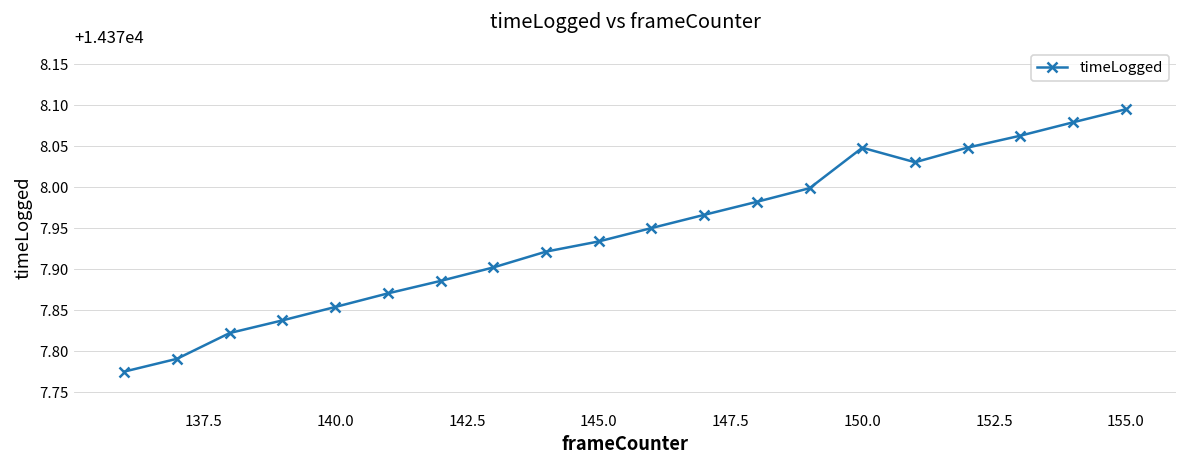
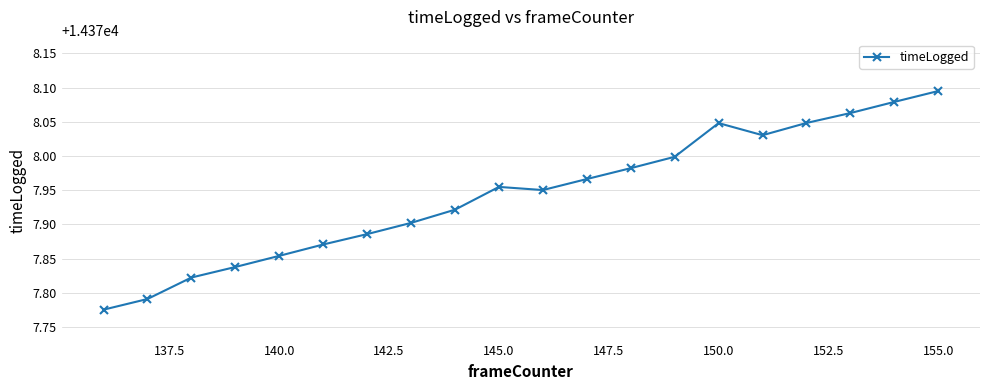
145.0: 14377.93 -> 14377.95
